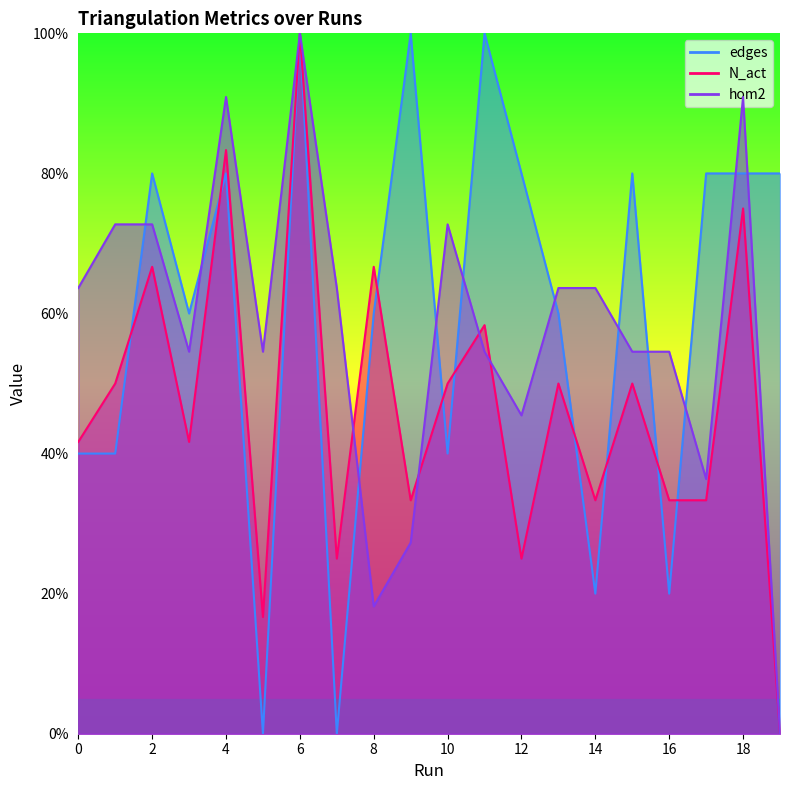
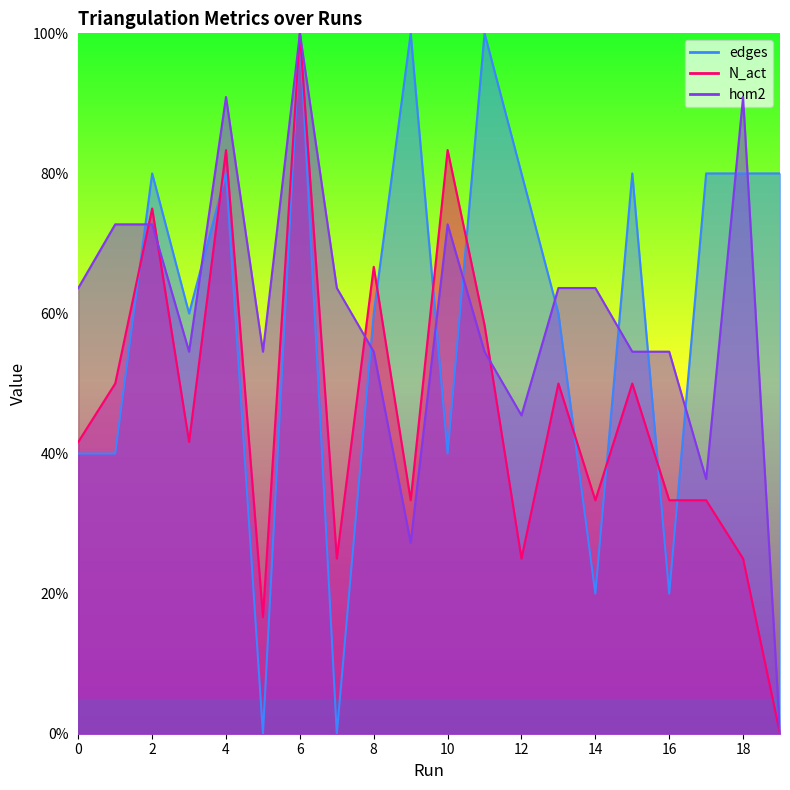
N_act, 2: 67% -> 75%
hom2, 8: 18% -> 55%
N_act, 10: 50% -> 83%
N_act, 18: 75% -> 25%
